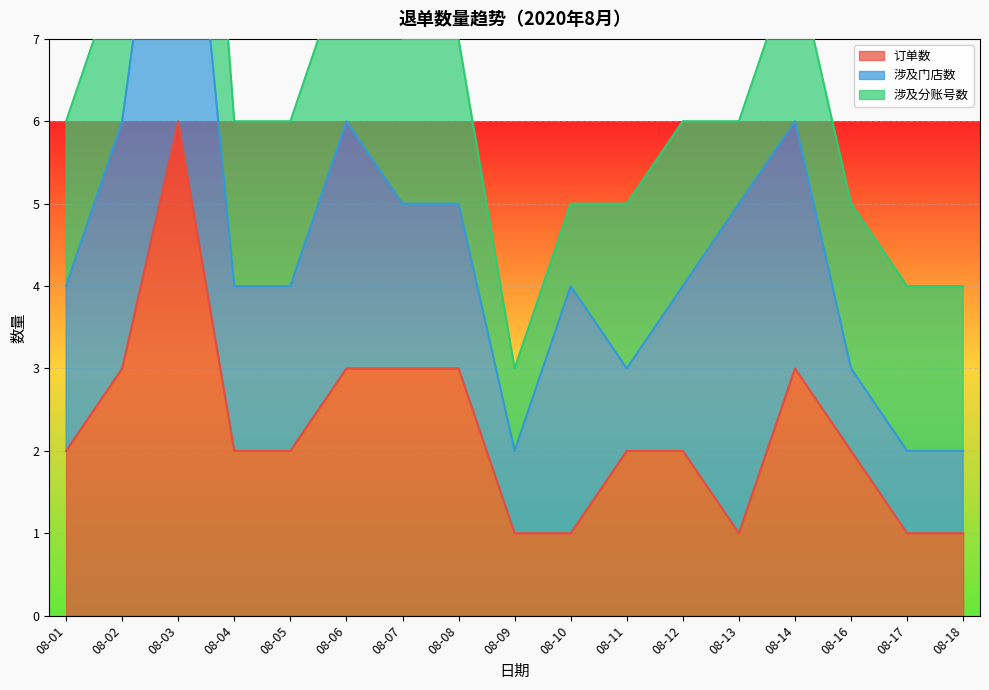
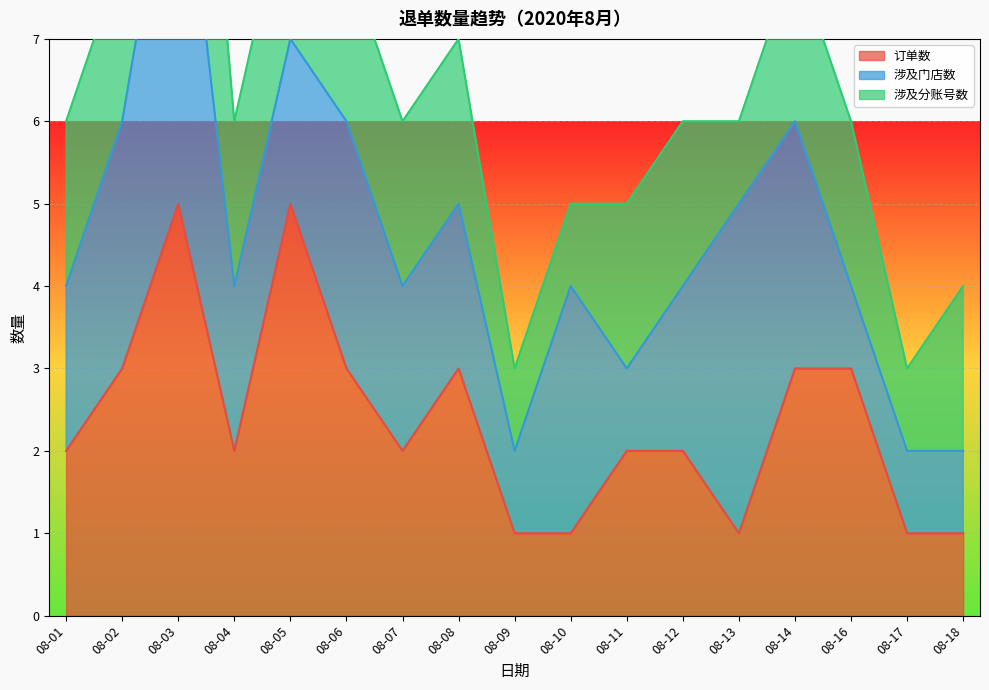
订单数, 08-03: 6 -> 5
订单数, 08-05: 2 -> 5
订单数, 08-07: 3 -> 2
订单数, 08-16: 2 -> 3
涉及分账号数, 08-17: 2 -> 1
